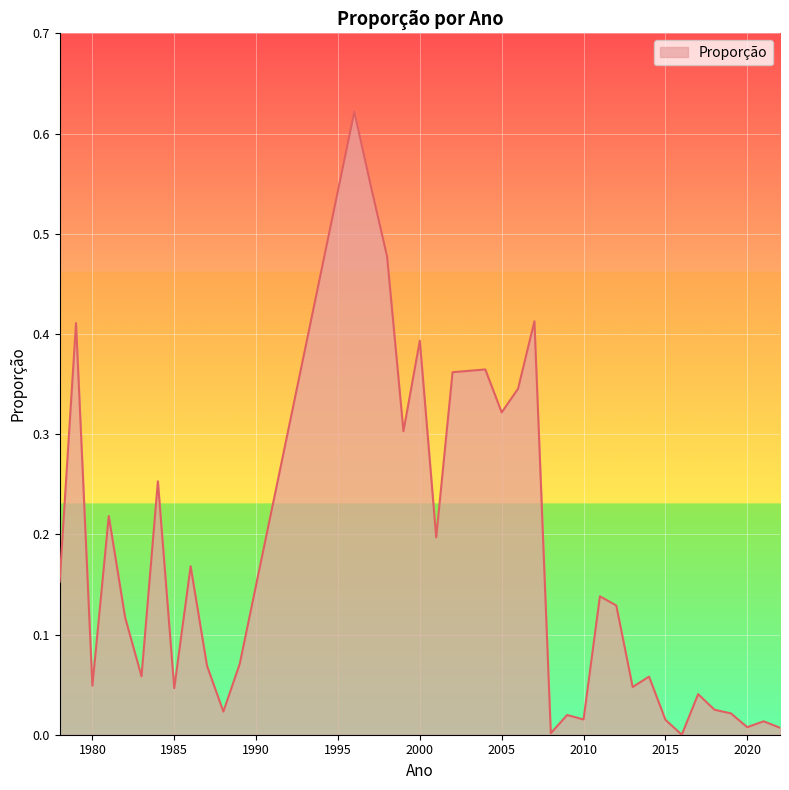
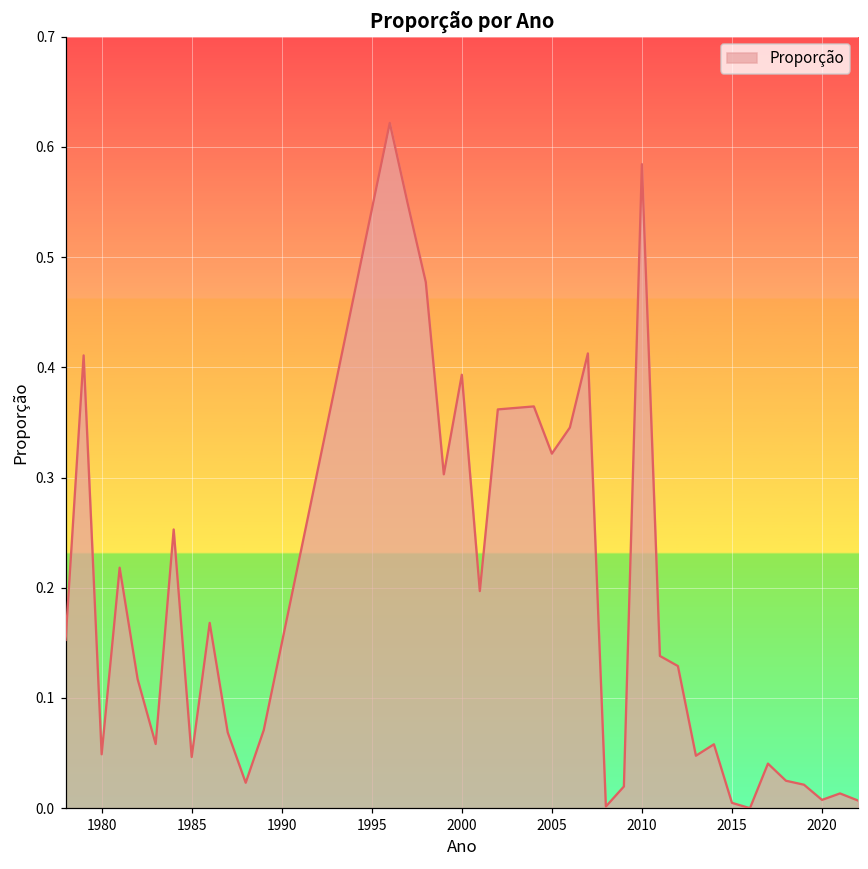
2010: 0.015 -> 0.584
2015: 0.015 -> 0.005
